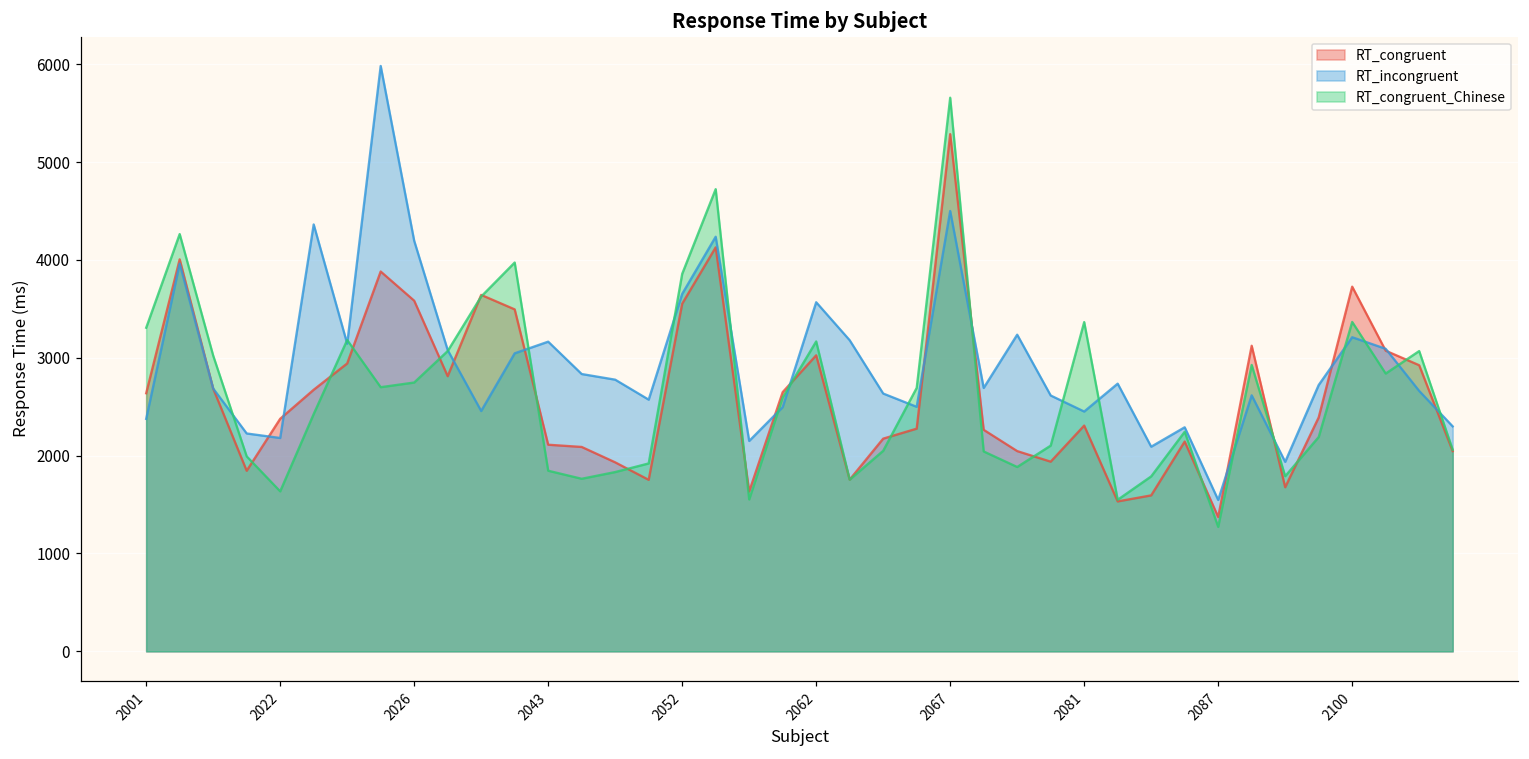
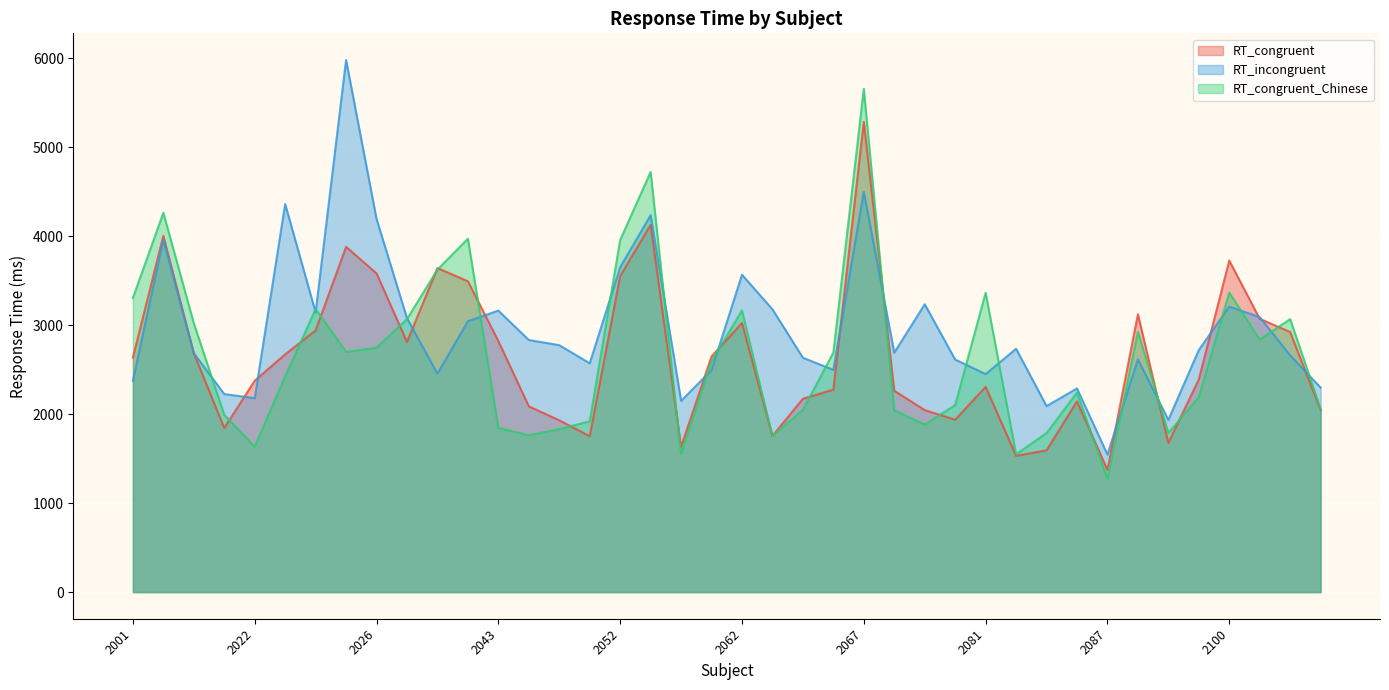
RT_congruent, 2043: 2100 -> 2800
RT_congruent_Chinese, 2052: 3900 -> 4000
